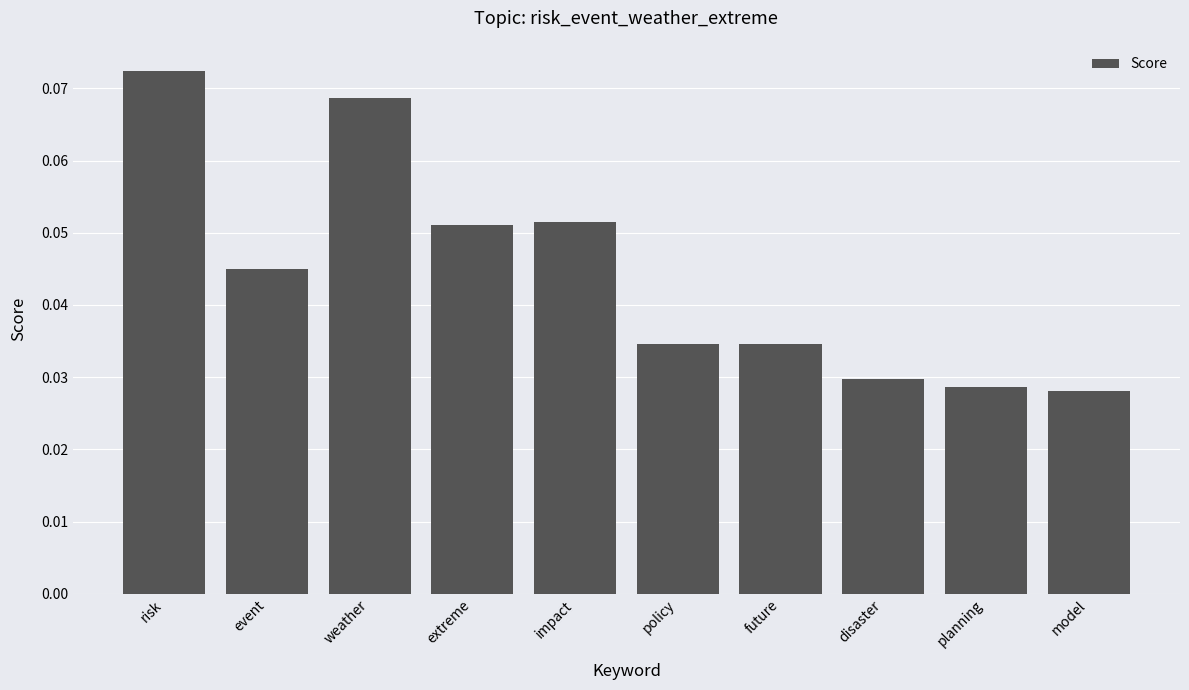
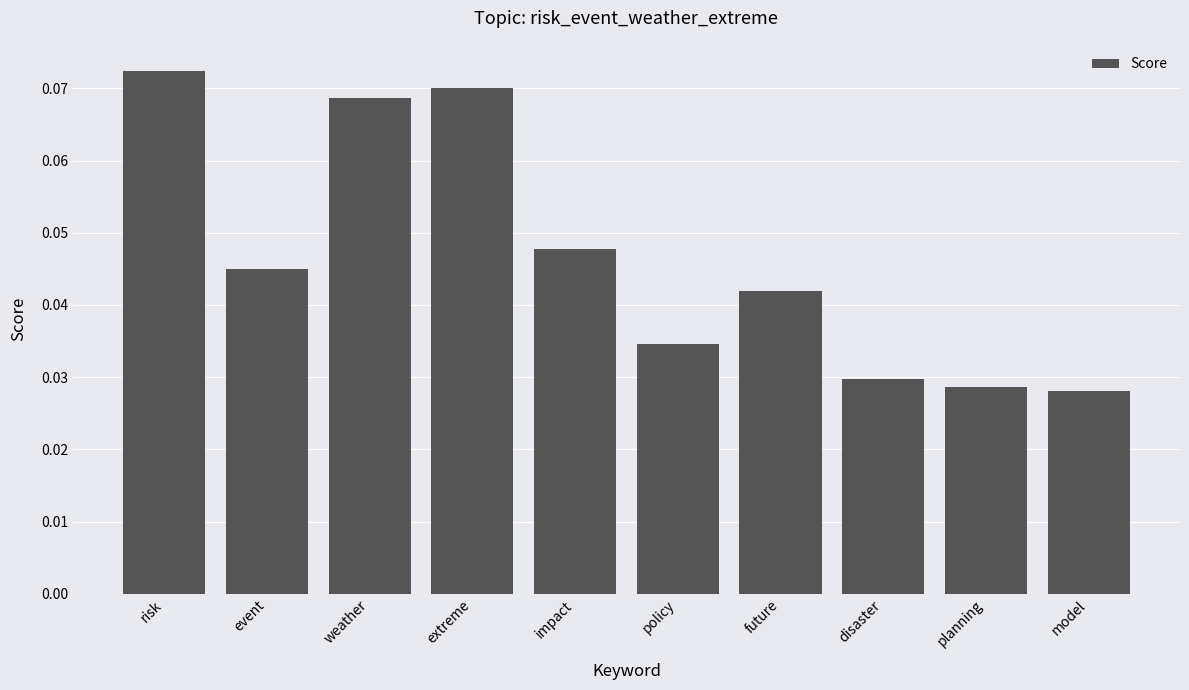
extreme: 0.051 -> 0.070
impact: 0.052 -> 0.048
future: 0.035 -> 0.042
